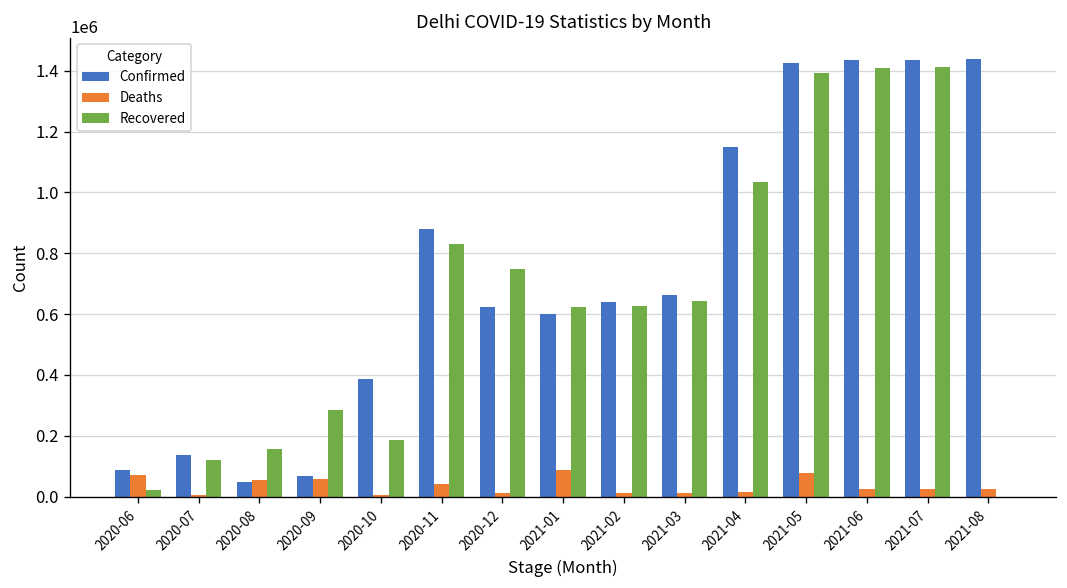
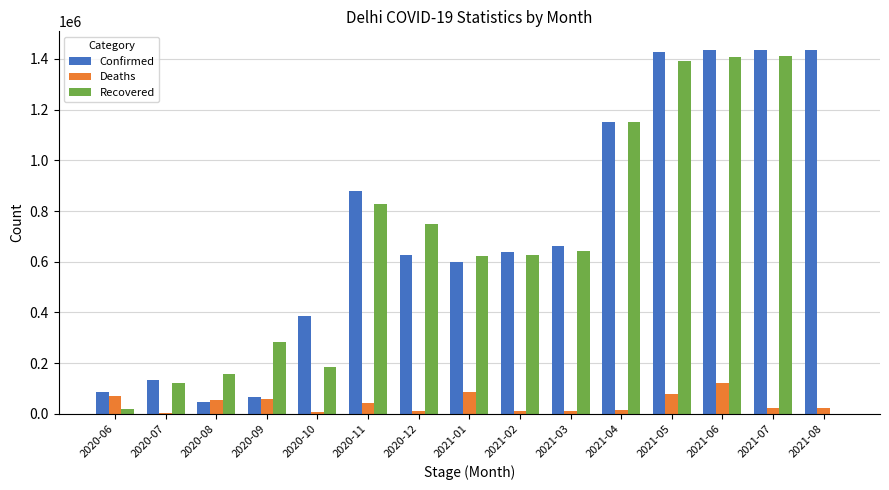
Recovered, 2021-04: 1030000 -> 1150000
Deaths, 2021-06: 20000 -> 120000
